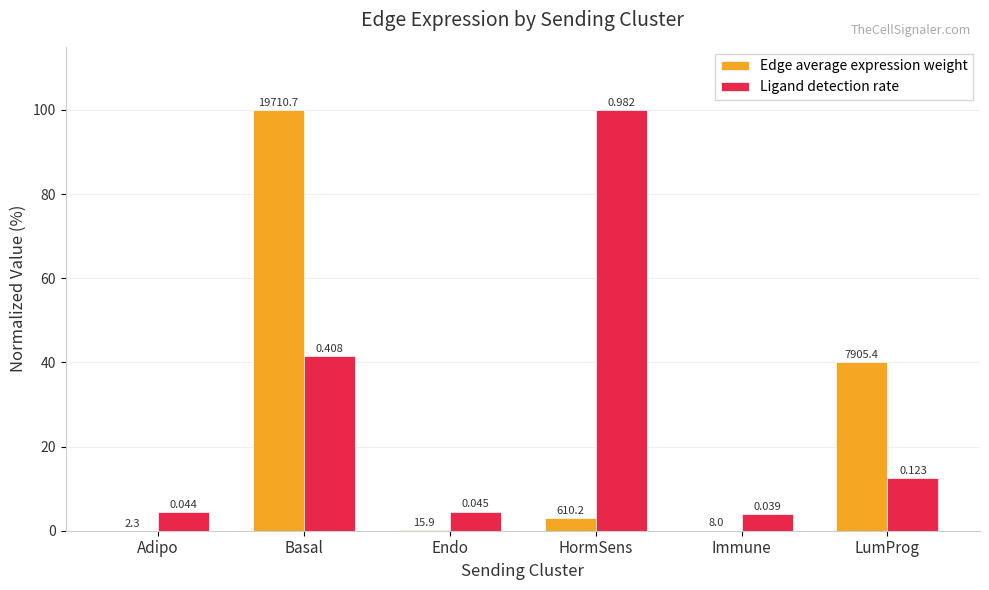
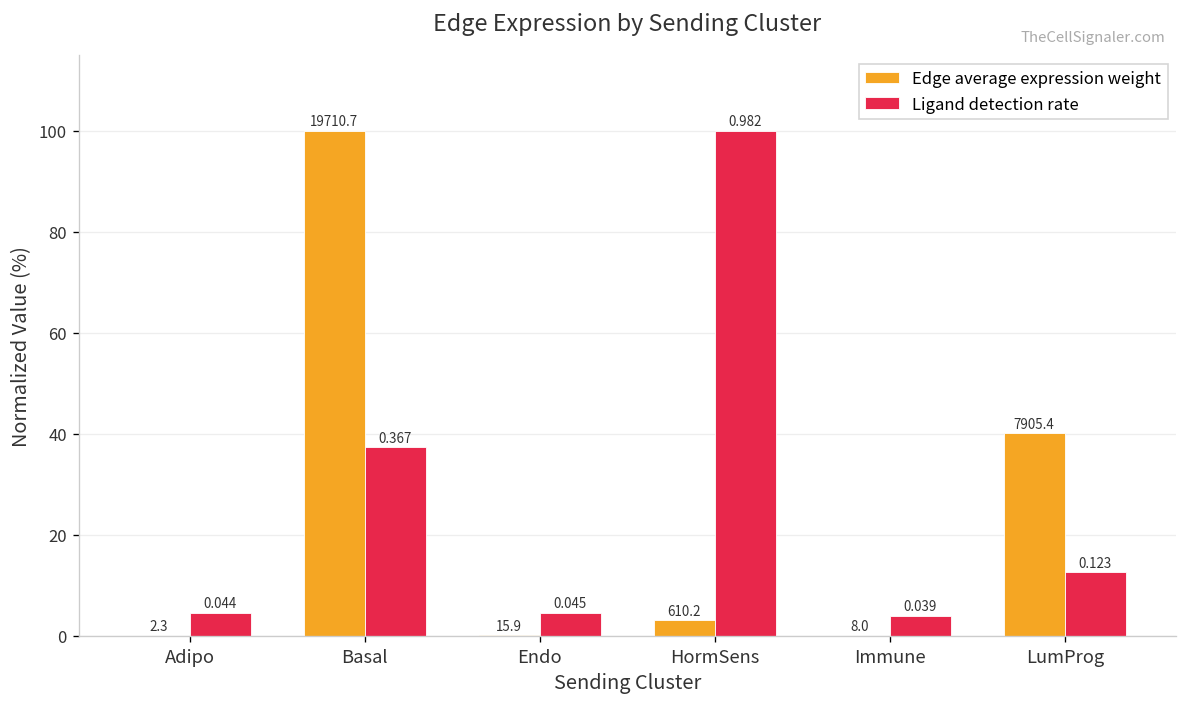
Ligand detection rate, Basal: 0.408 -> 0.367
